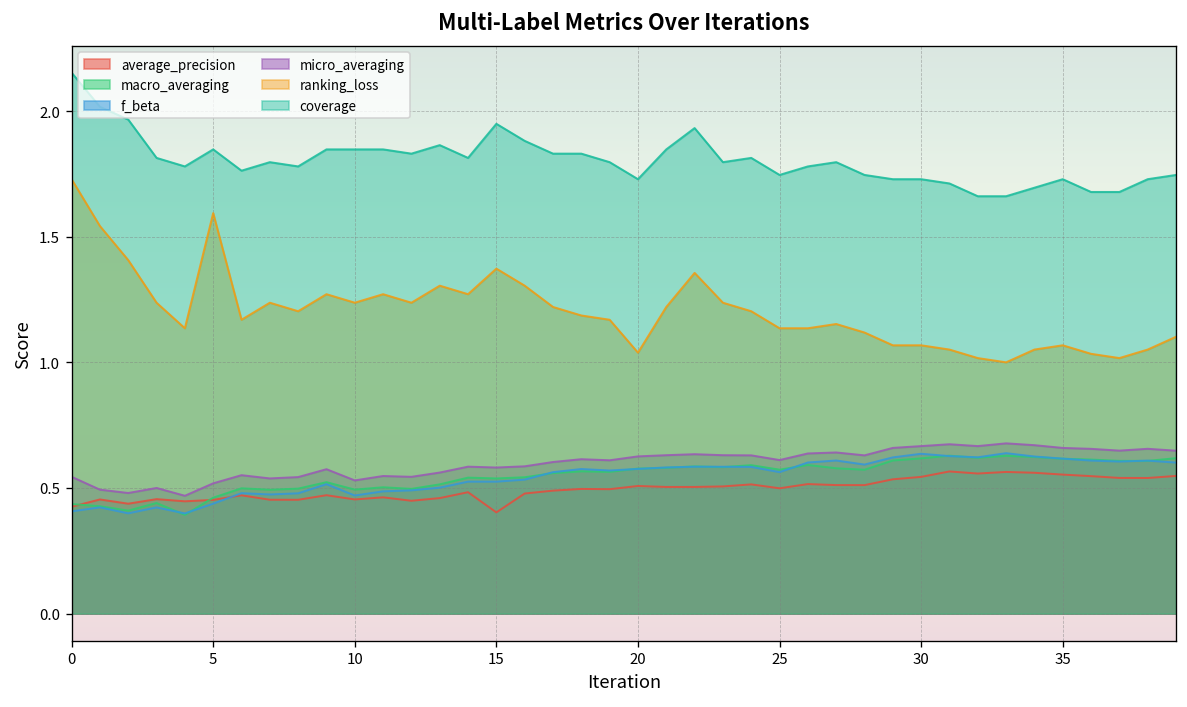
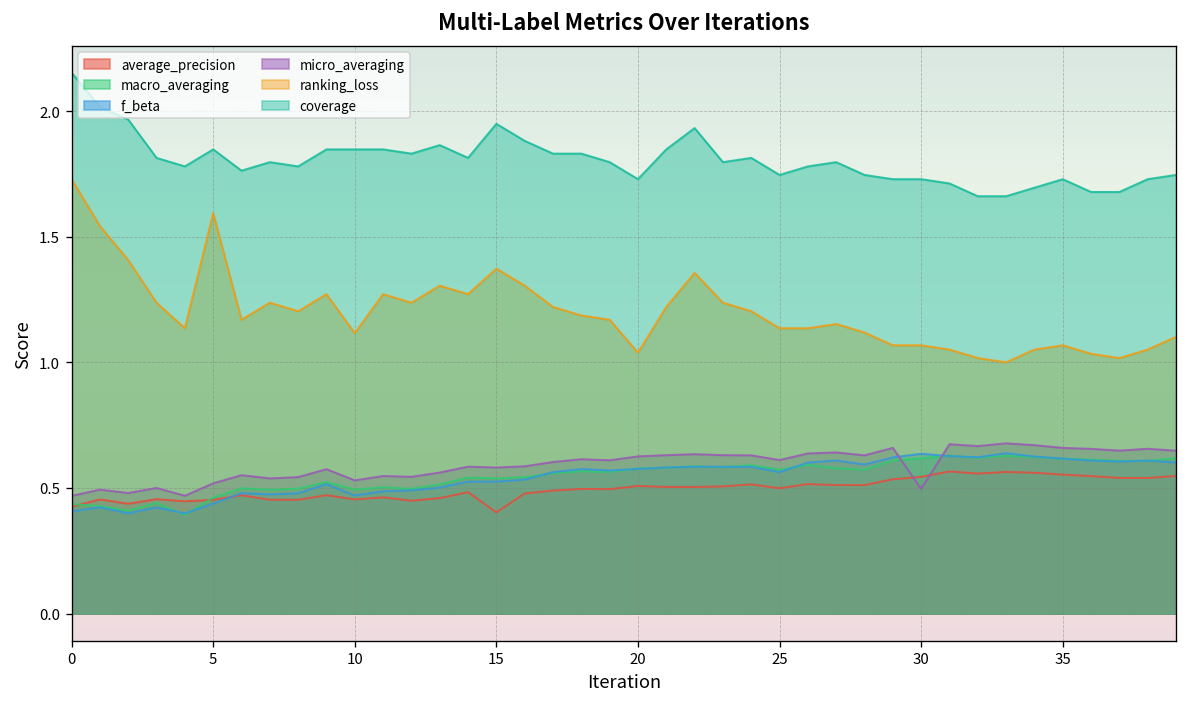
micro_averaging, 0: 0.54 -> 0.47
ranking_loss, 10: 1.24 -> 1.12
micro_averaging, 30: 0.67 -> 0.50
